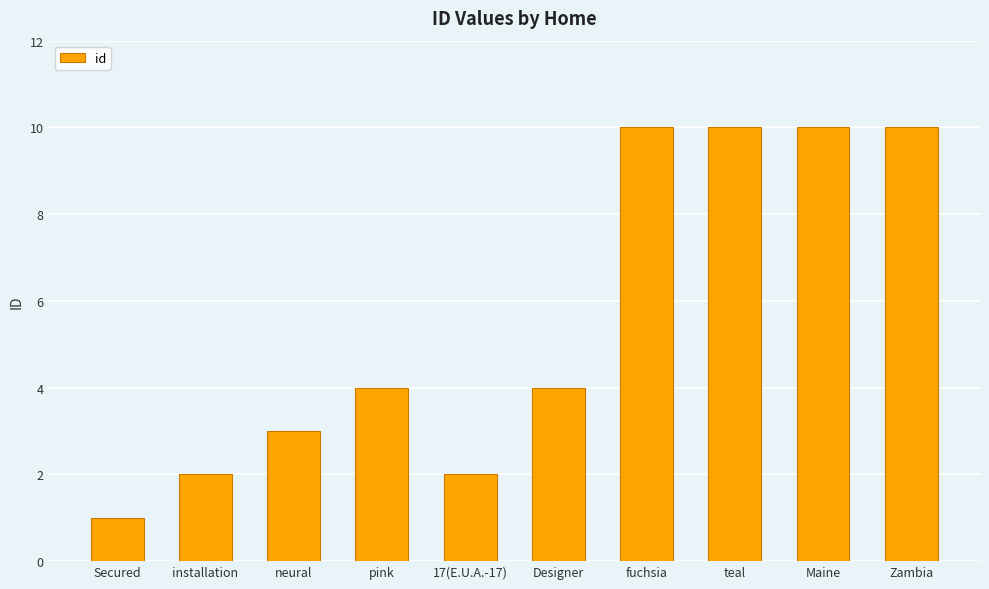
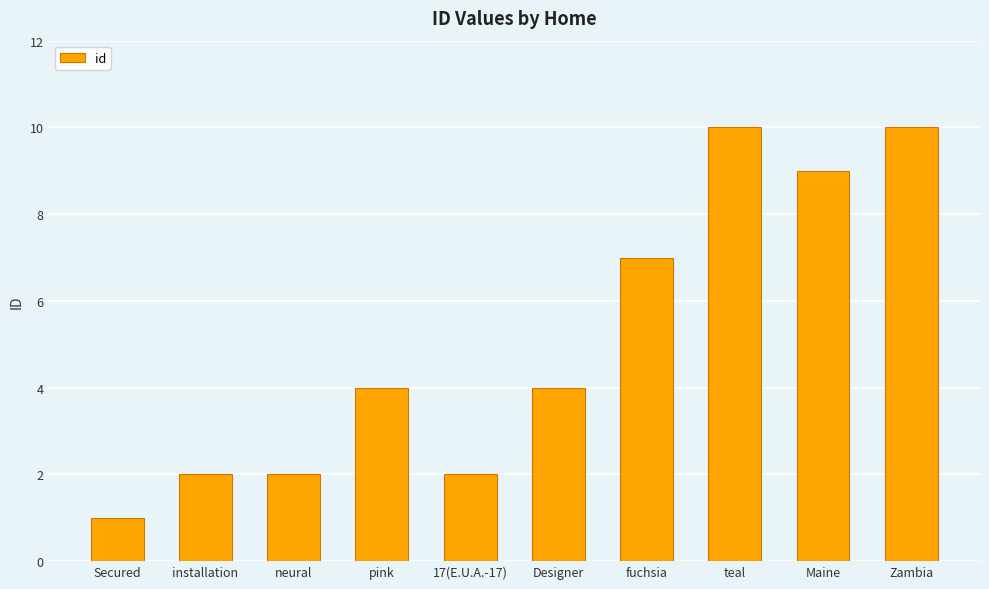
neural: 3 -> 2
fuchsia: 10 -> 7
Maine: 10 -> 9
